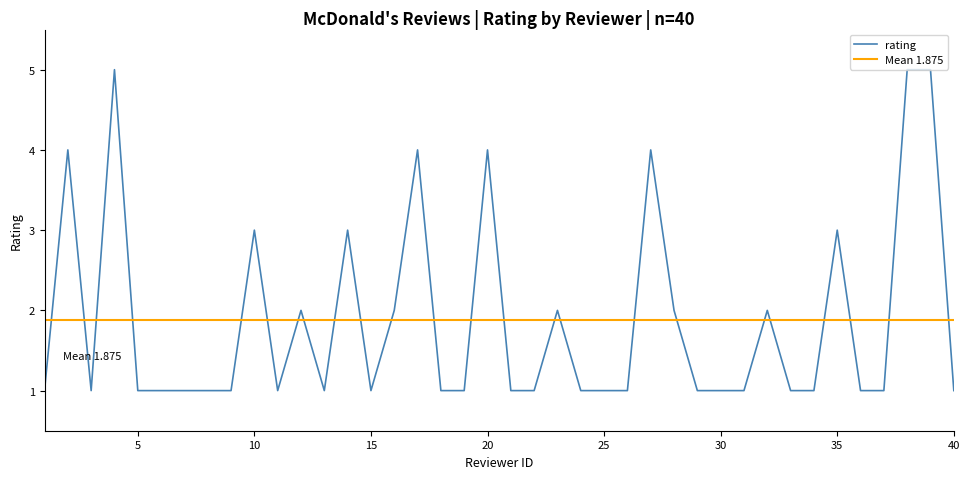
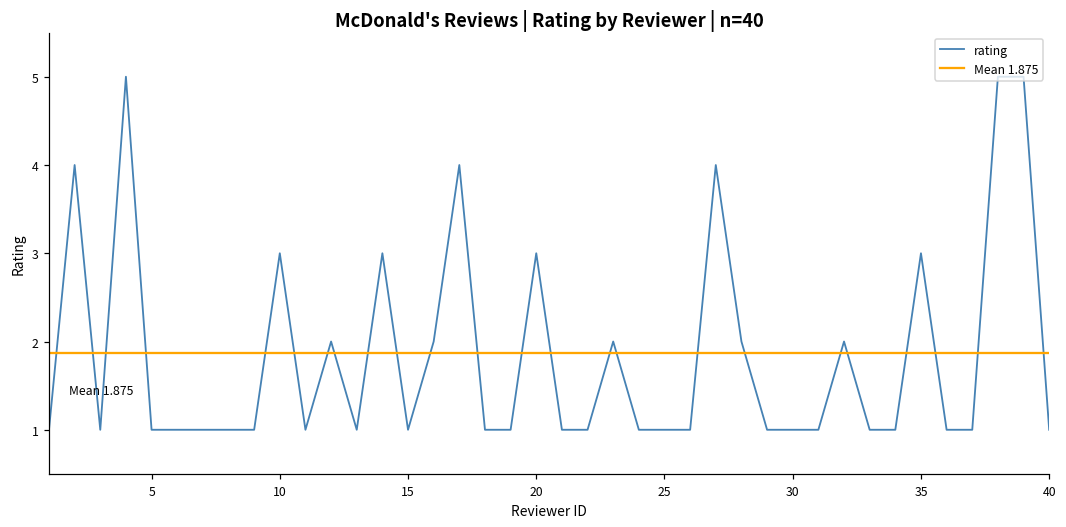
20: 4 -> 3
